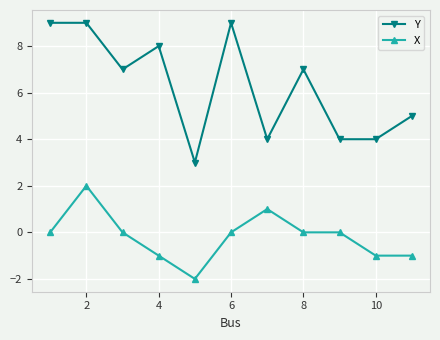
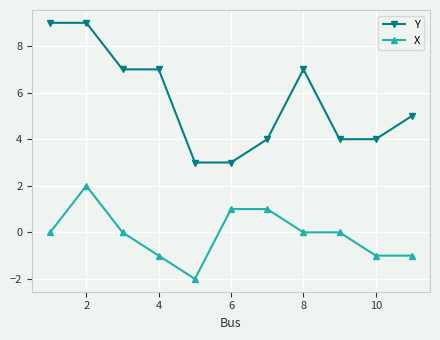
Y, 4: 8 -> 7
Y, 6: 9 -> 3
X, 6: 0 -> 1
